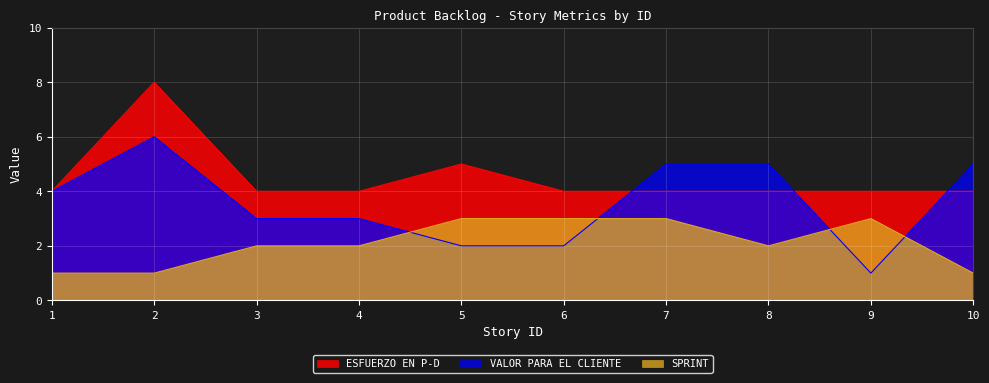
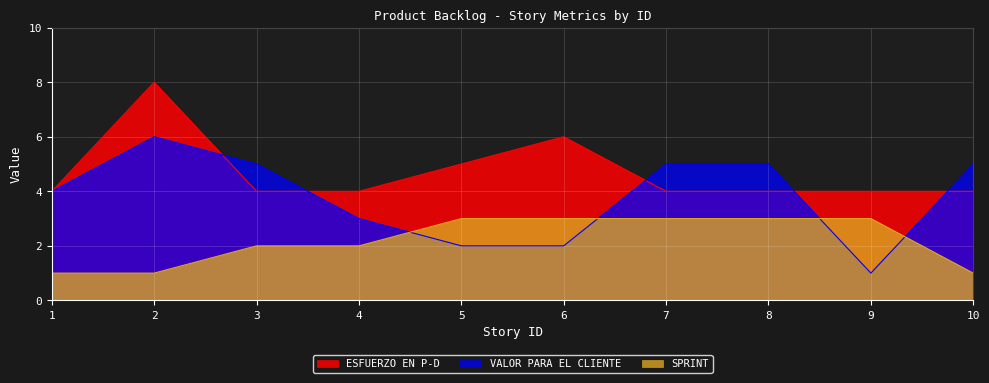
VALOR PARA EL CLIENTE, 3: 3 -> 5
ESFUERZO EN P-D, 6: 4 -> 6
SPRINT, 8: 2 -> 3
